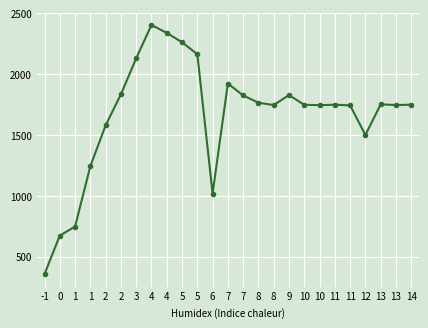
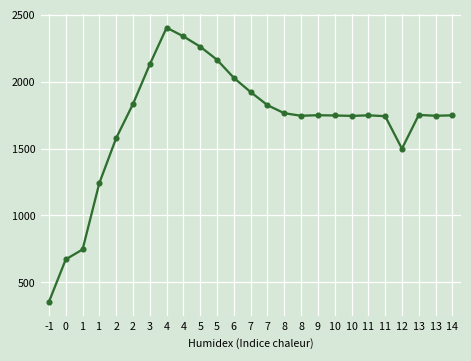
6: 1020 -> 2030
9: 1830 -> 1750
